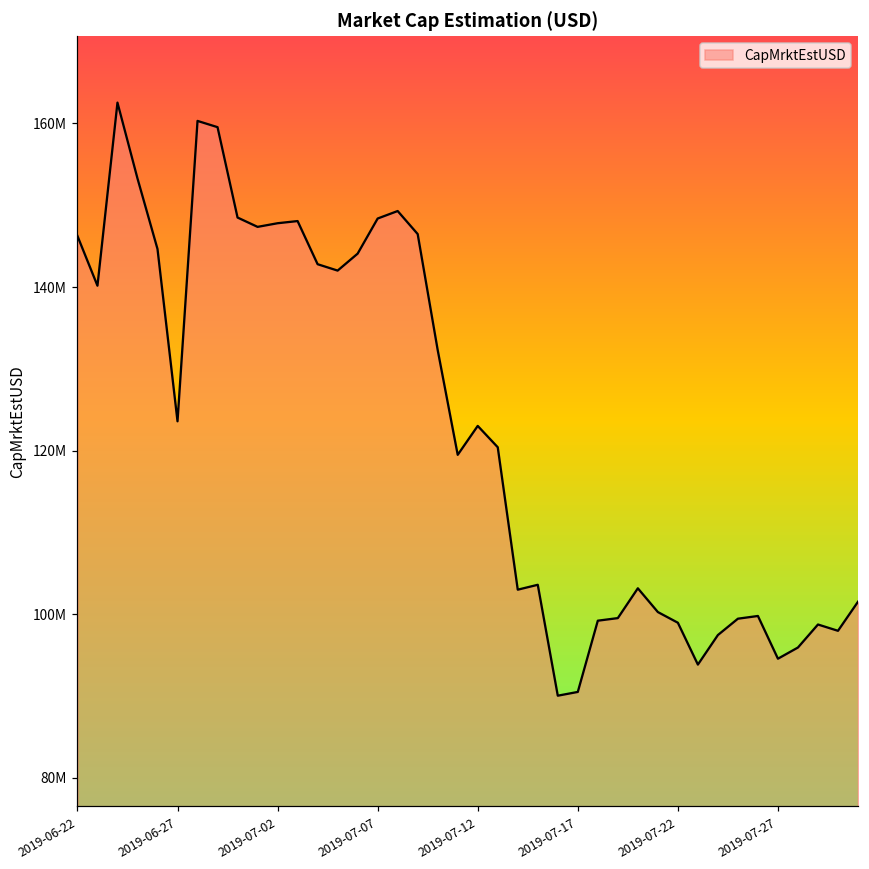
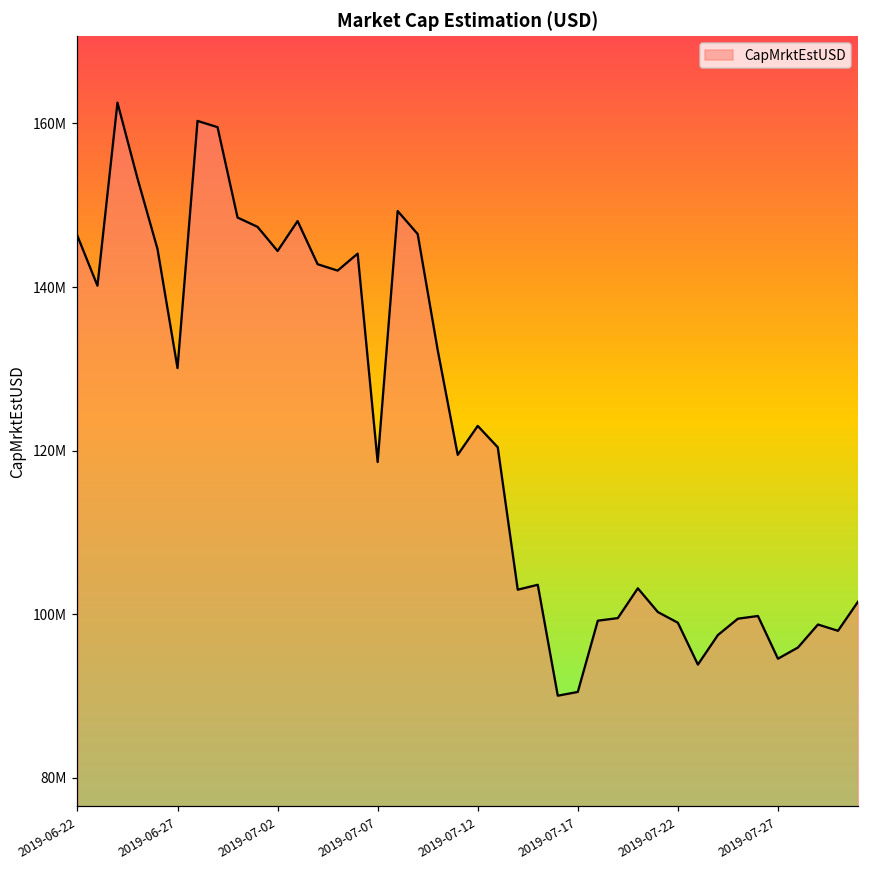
2019-06-27: 124000000 -> 130000000
2019-07-02: 148000000 -> 144000000
2019-07-07: 148000000 -> 119000000
